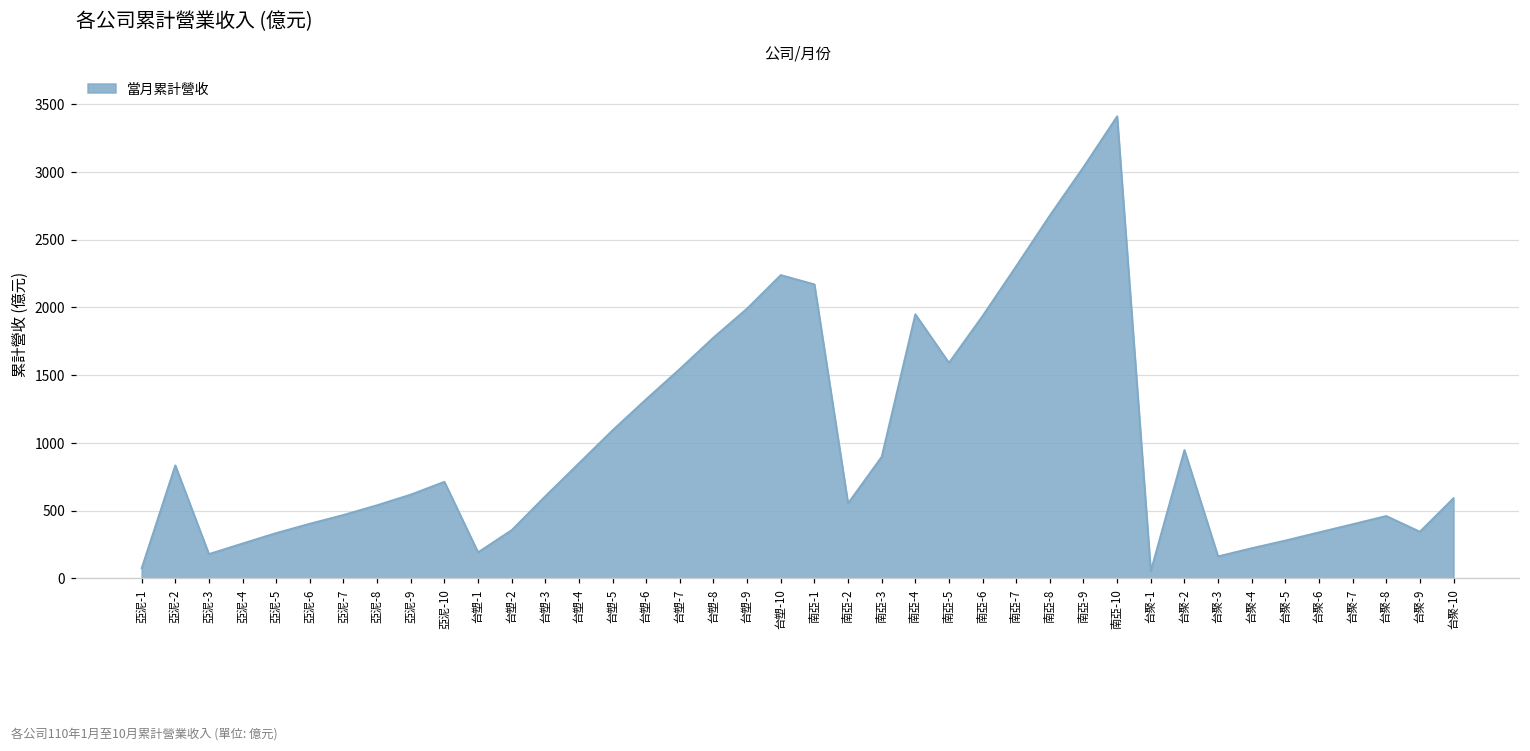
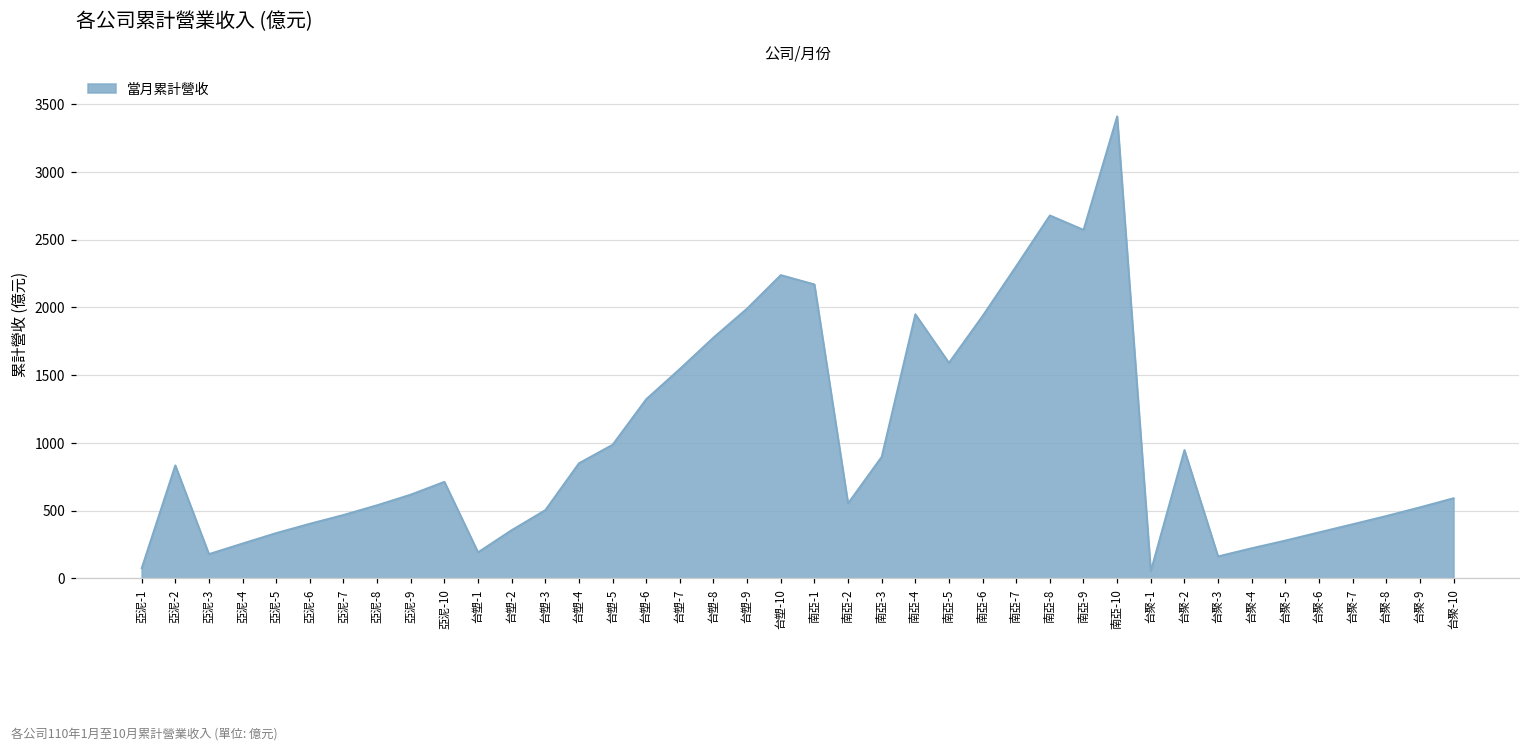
台塑-3: 610 -> 500
台塑-5: 1090 -> 990
南亞-9: 3040 -> 2570
台聚-9: 340 -> 520
